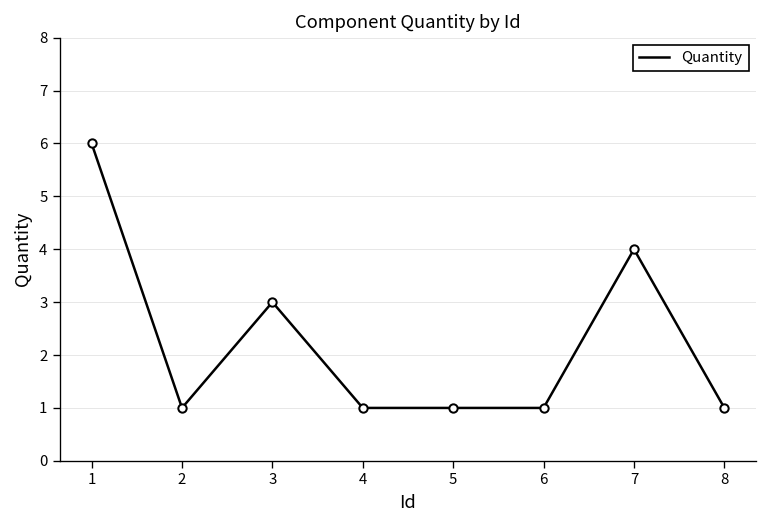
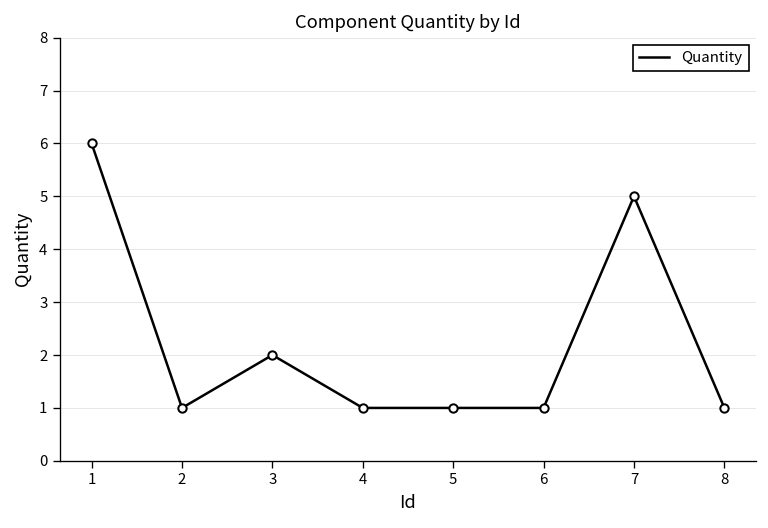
3: 3 -> 2
7: 4 -> 5
